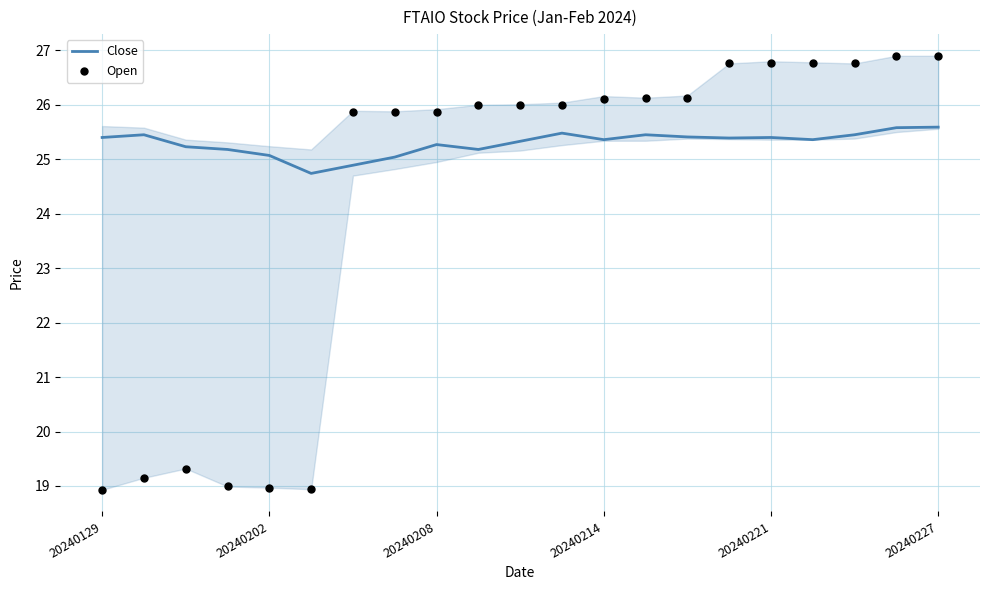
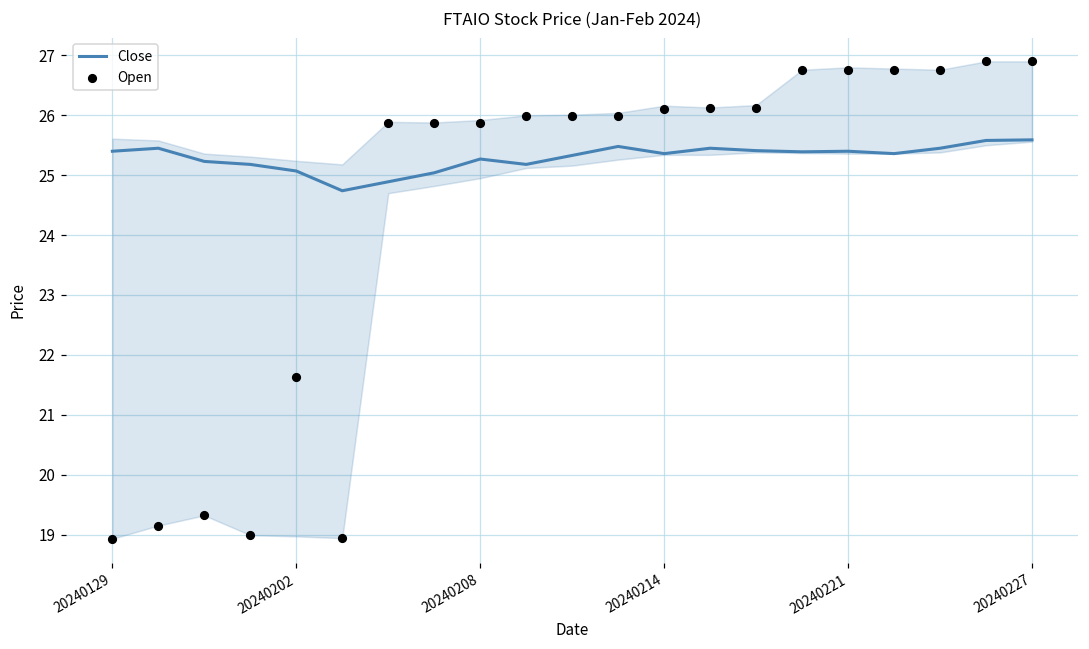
Open, 20240202: 19.0 -> 21.6
